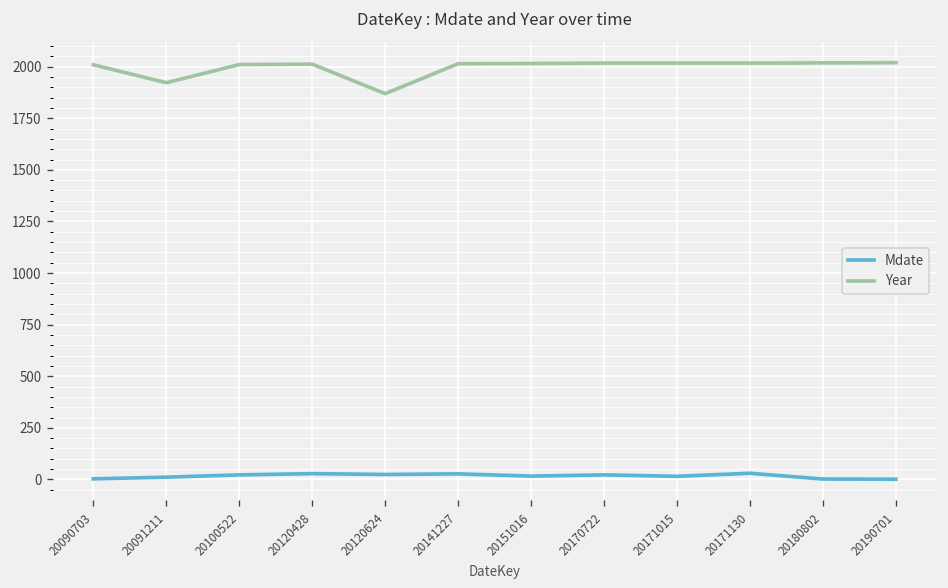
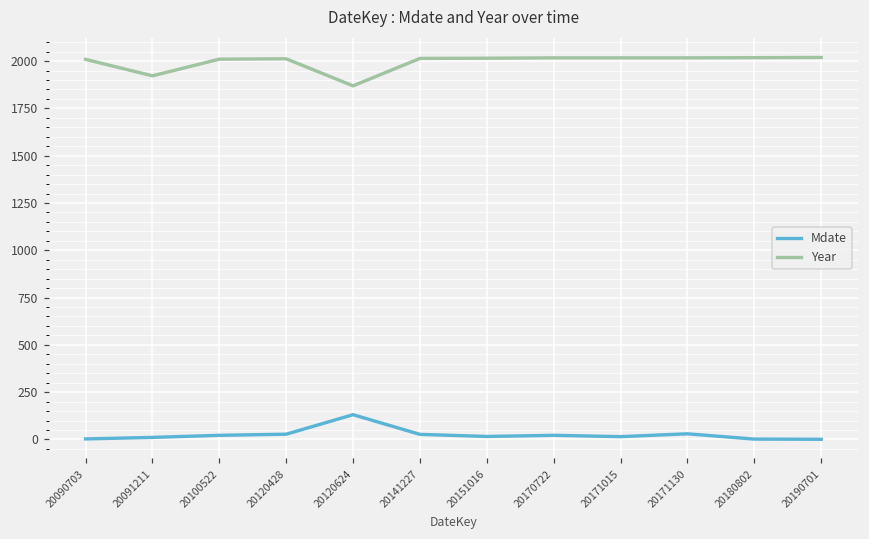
Mdate, 20120624: 20 -> 130
